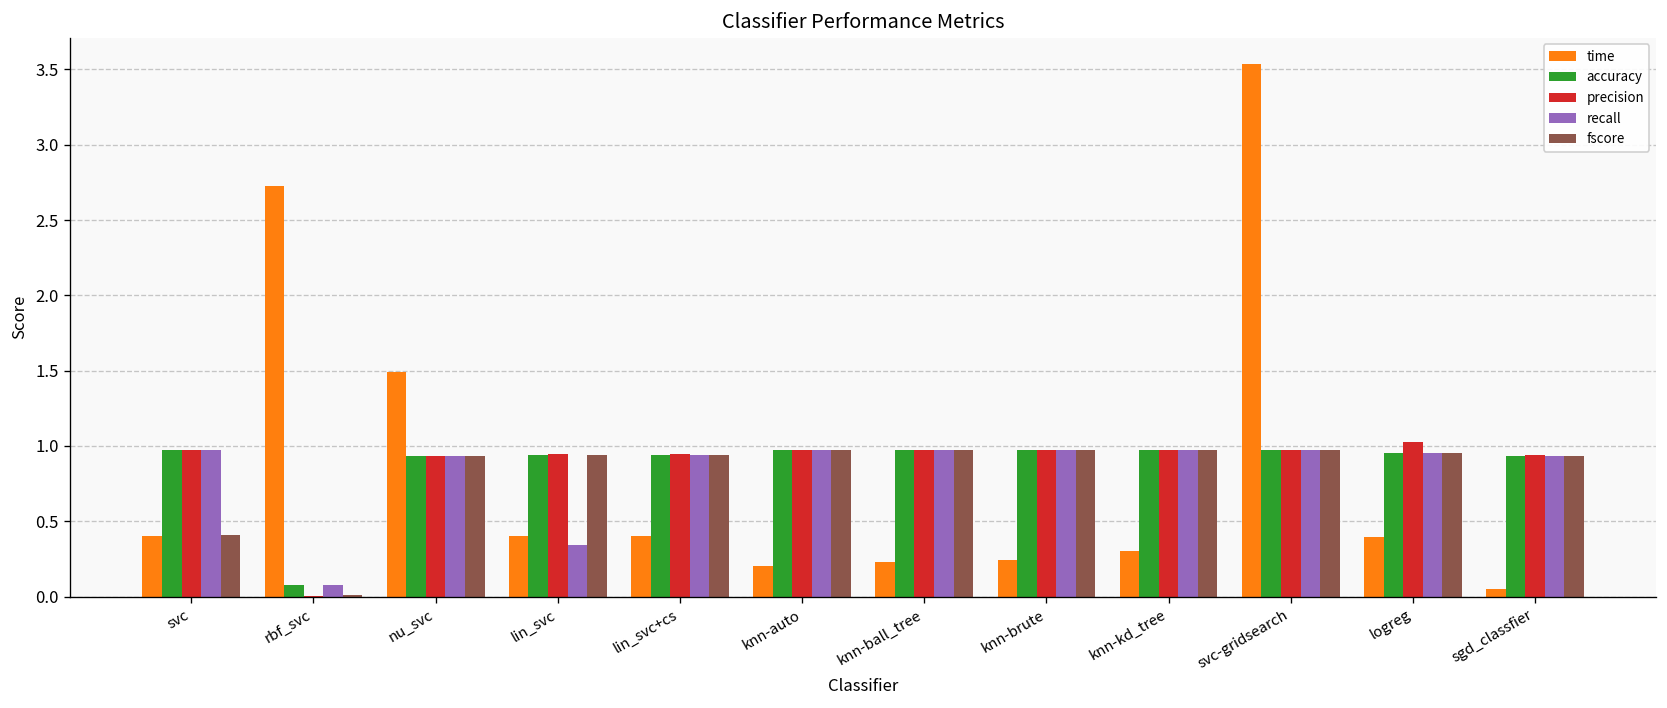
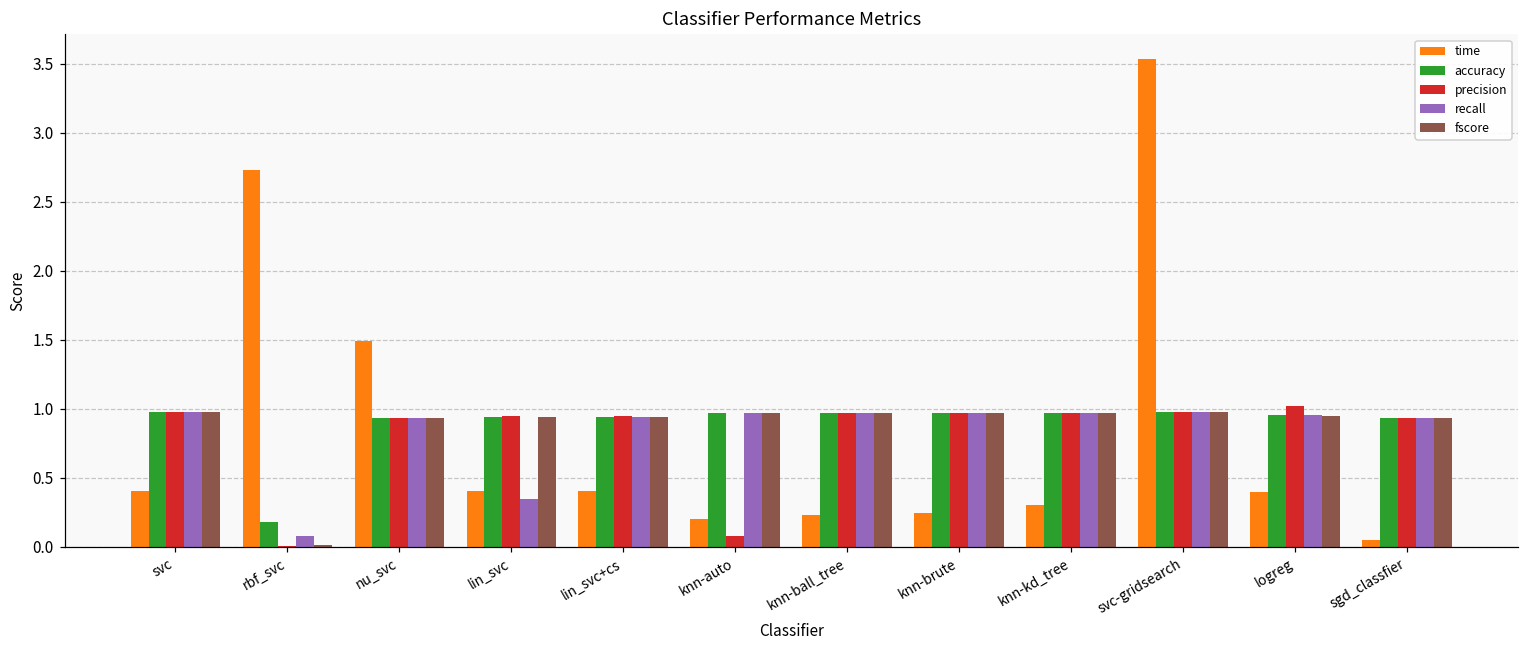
fscore, svc: 0.41 -> 0.97
accuracy, rbf_svc: 0.08 -> 0.18
precision, knn-auto: 0.97 -> 0.08
